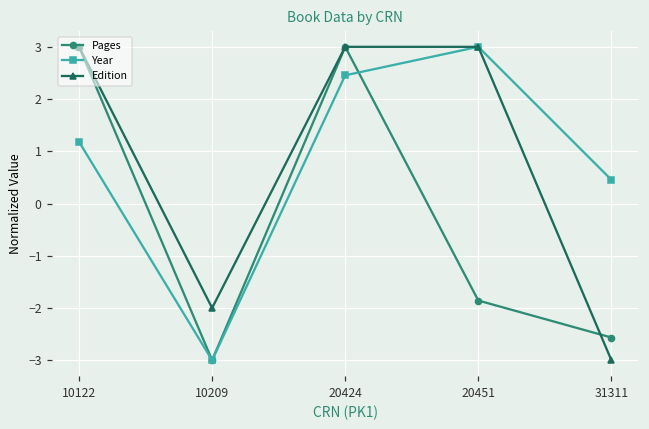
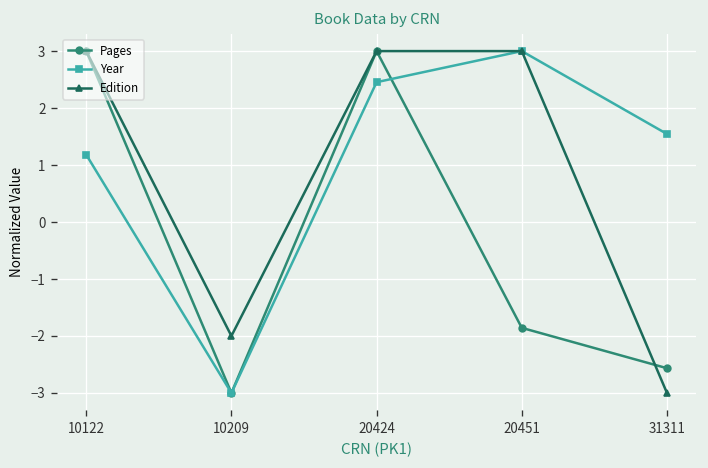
Year, 31311: 0.5 -> 1.5
